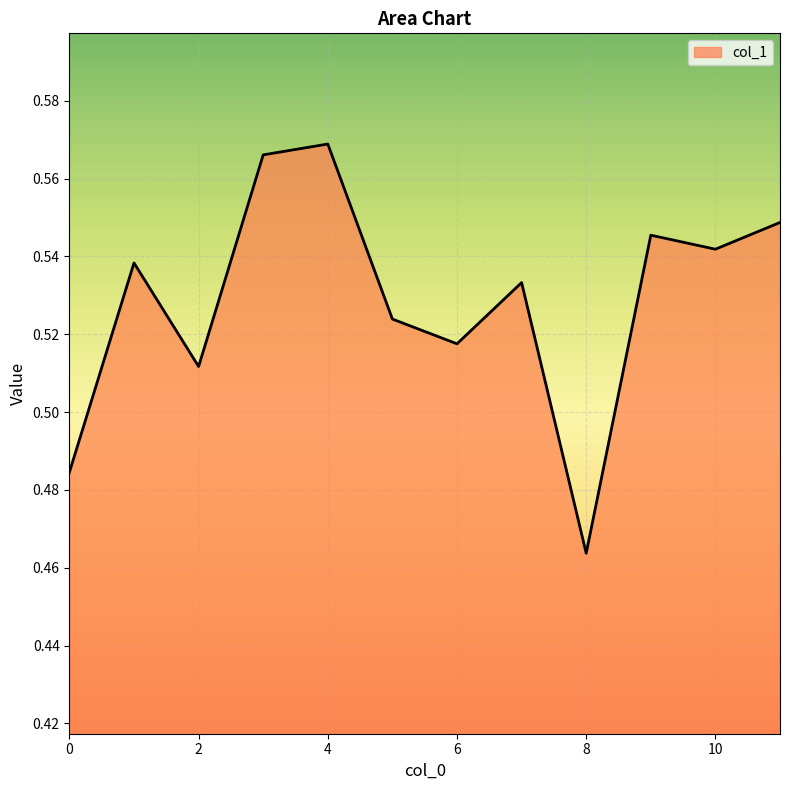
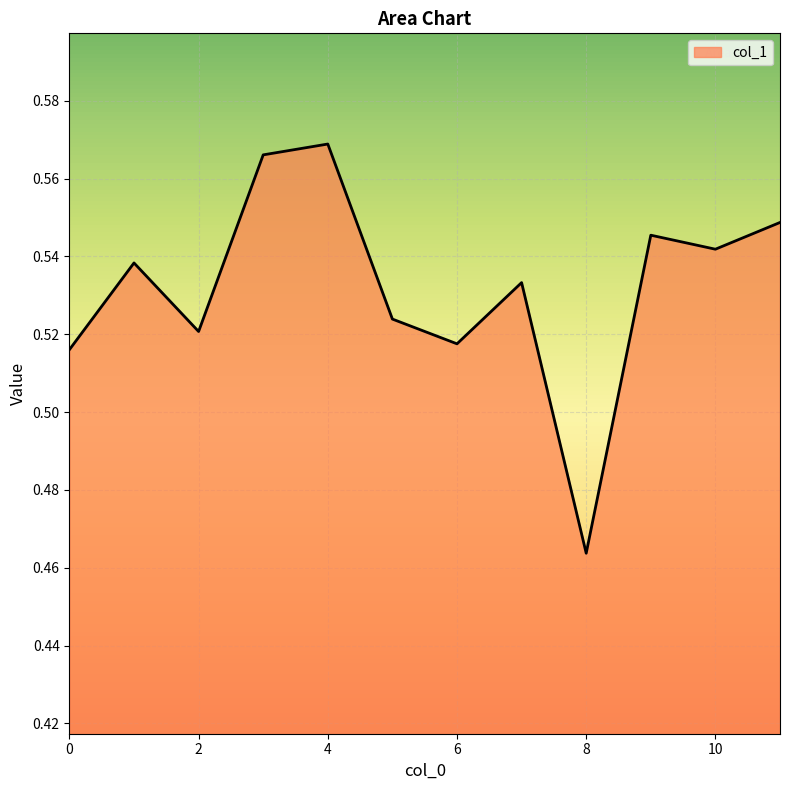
0: 0.485 -> 0.516
2: 0.512 -> 0.521
